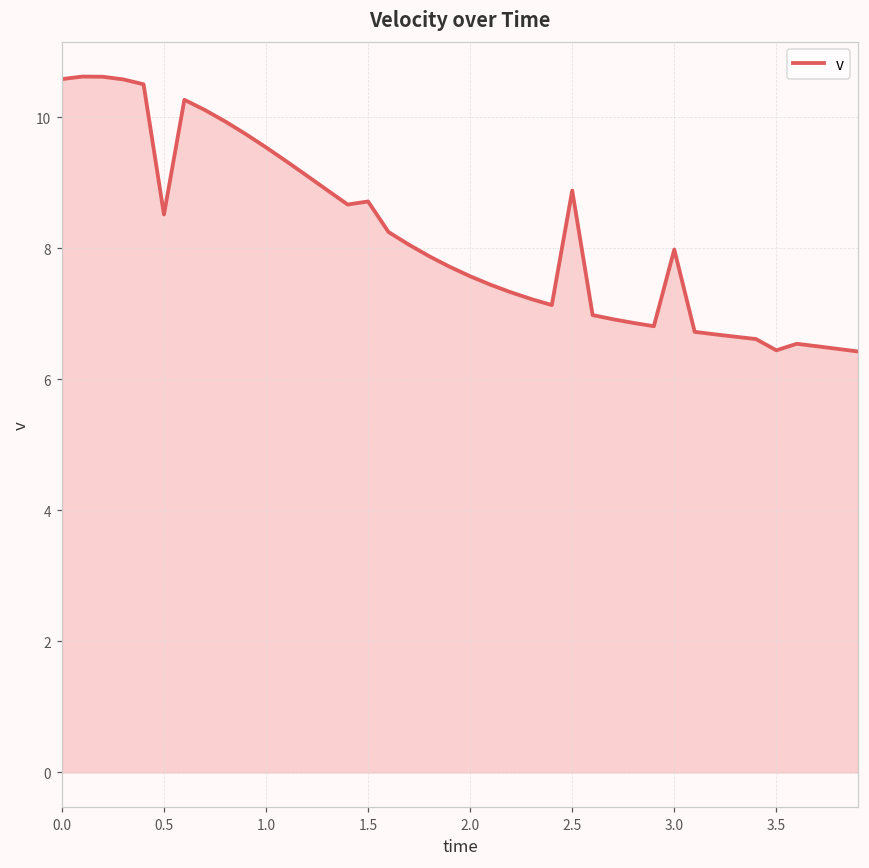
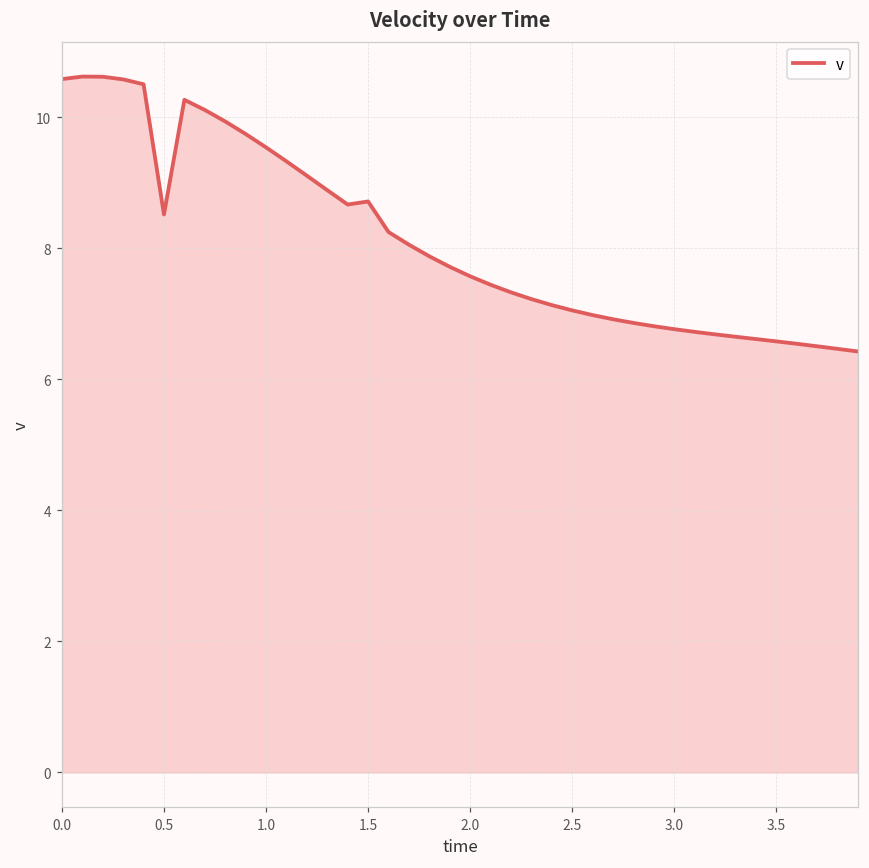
2.5: 8.9 -> 7.1
3.0: 8.0 -> 6.8
3.5: 6.4 -> 6.6
